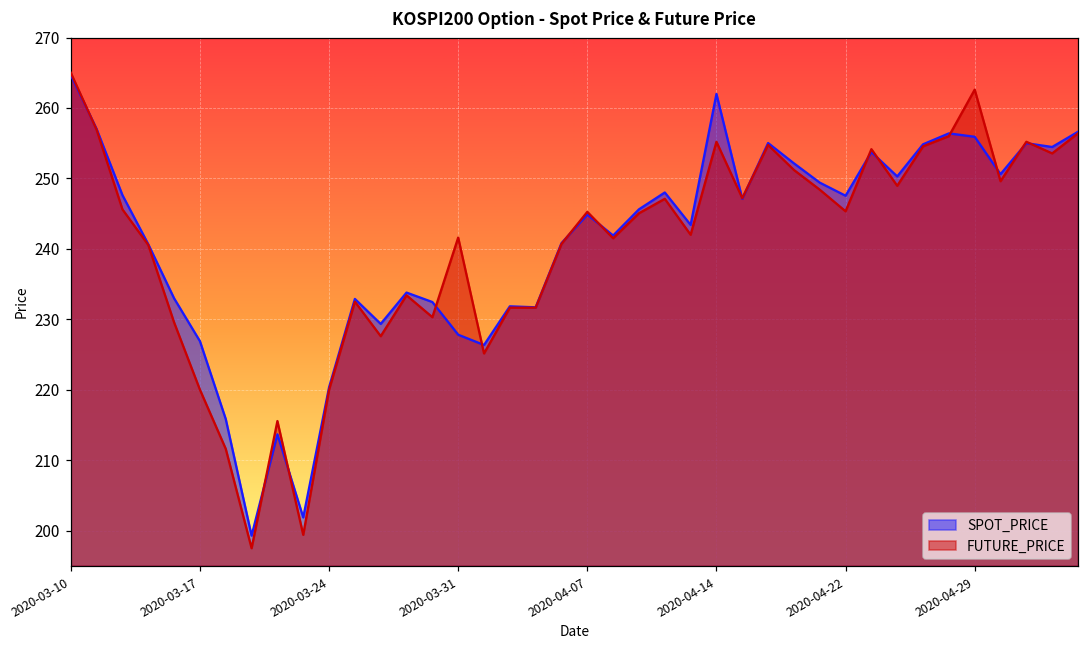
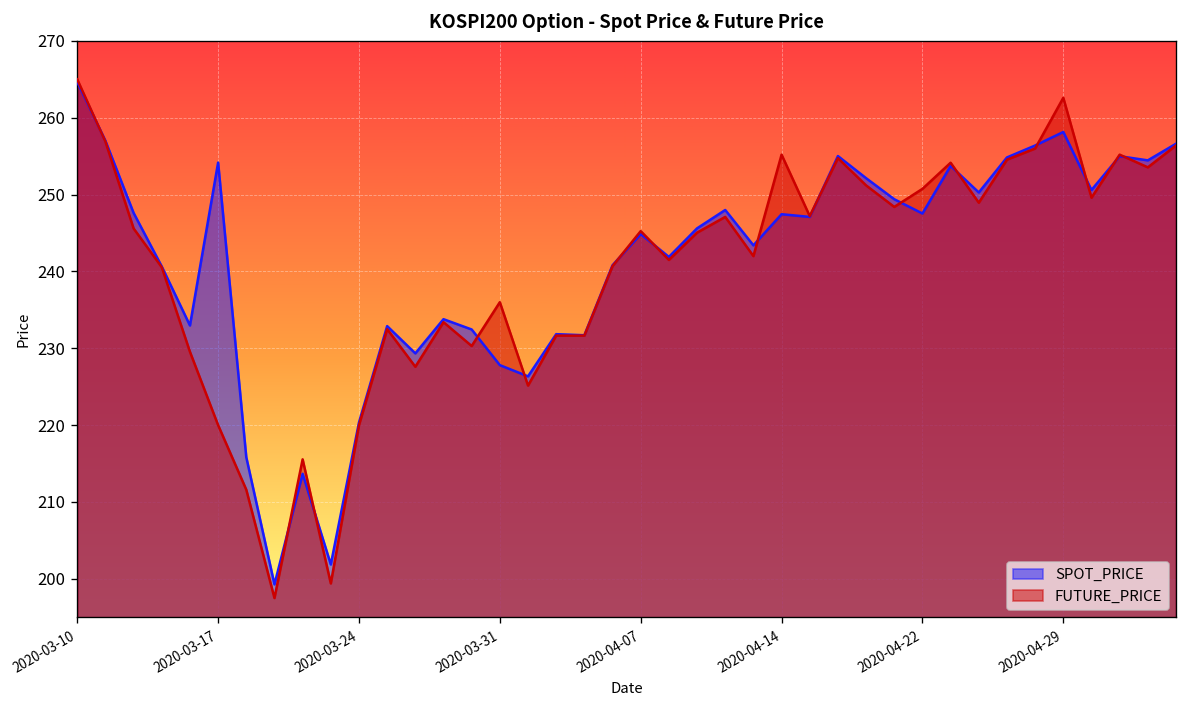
SPOT_PRICE, 2020-03-17: 227 -> 254
FUTURE_PRICE, 2020-03-31: 242 -> 236
SPOT_PRICE, 2020-04-14: 262 -> 247
FUTURE_PRICE, 2020-04-22: 245 -> 251
SPOT_PRICE, 2020-04-29: 256 -> 258
